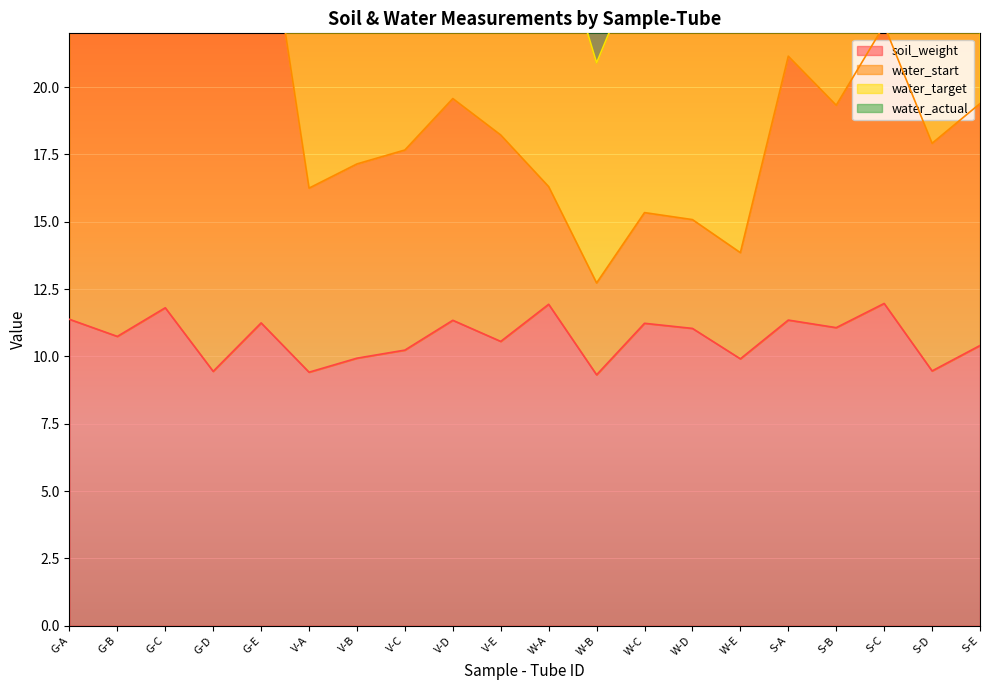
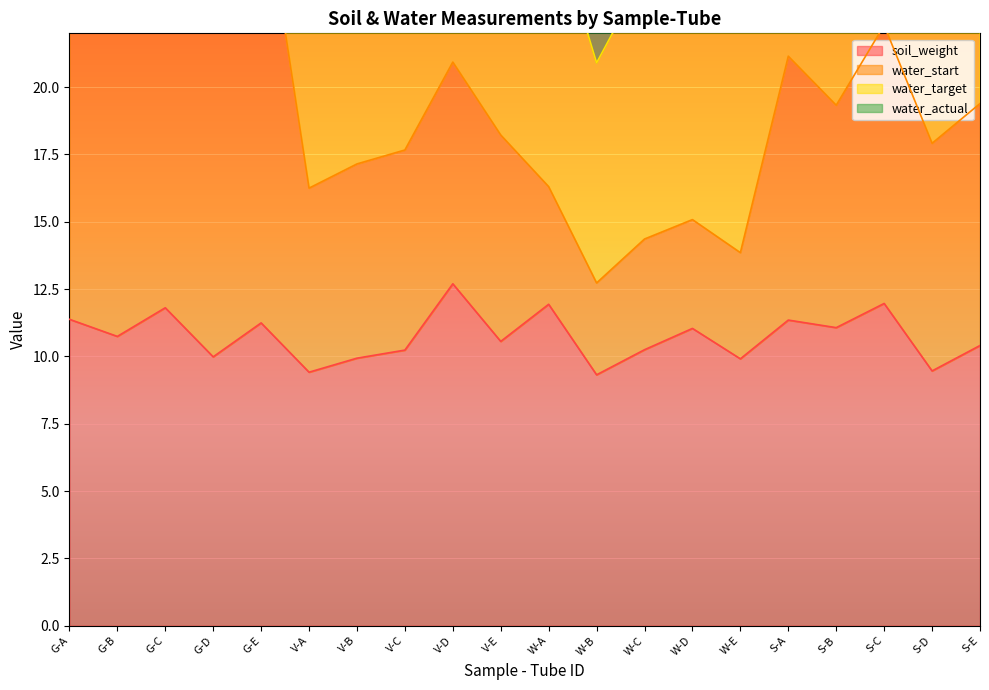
soil_weight, G-D: 9.4 -> 10.0
soil_weight, V-D: 11.3 -> 12.7
soil_weight, W-C: 11.2 -> 10.2
